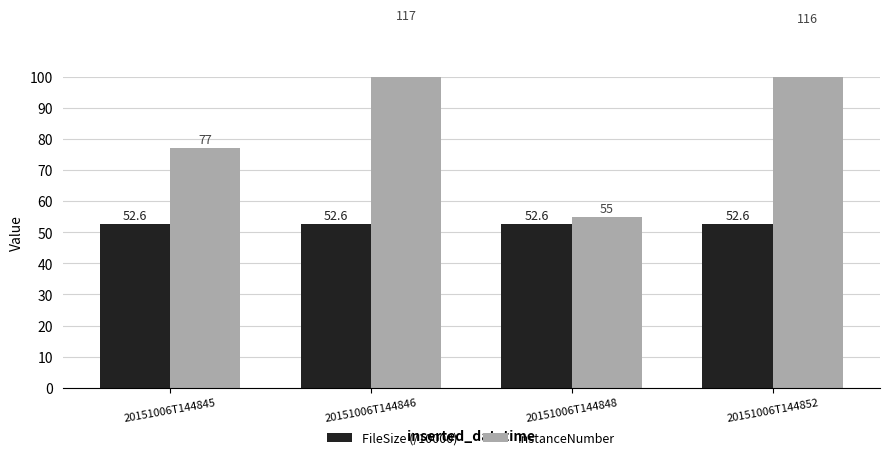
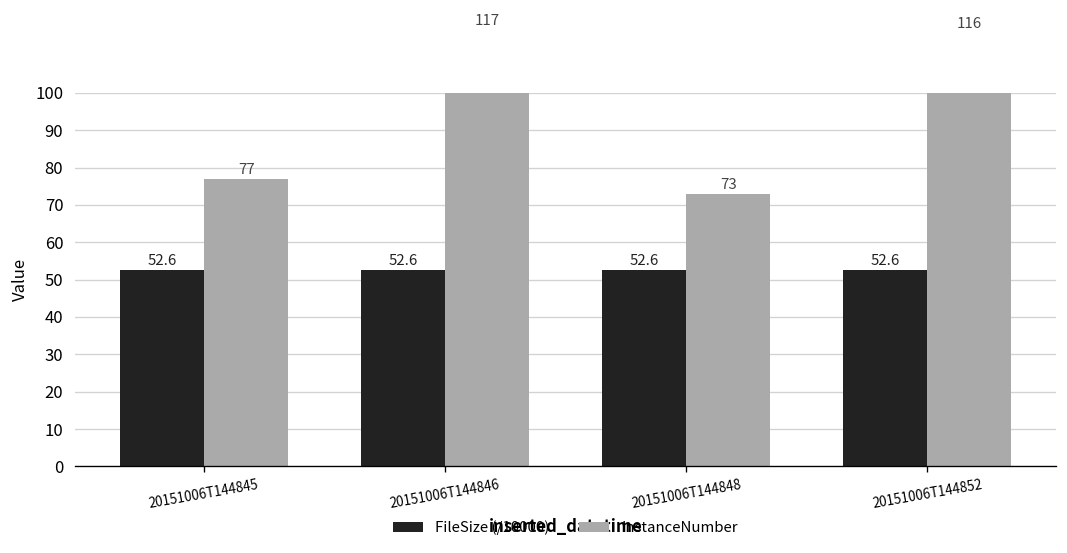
InstanceNumber, 20151006T144848: 55 -> 73
